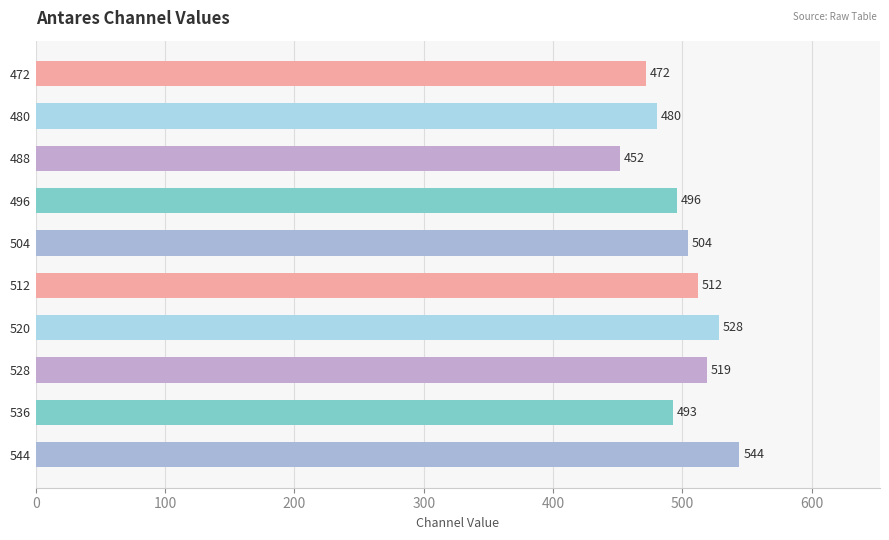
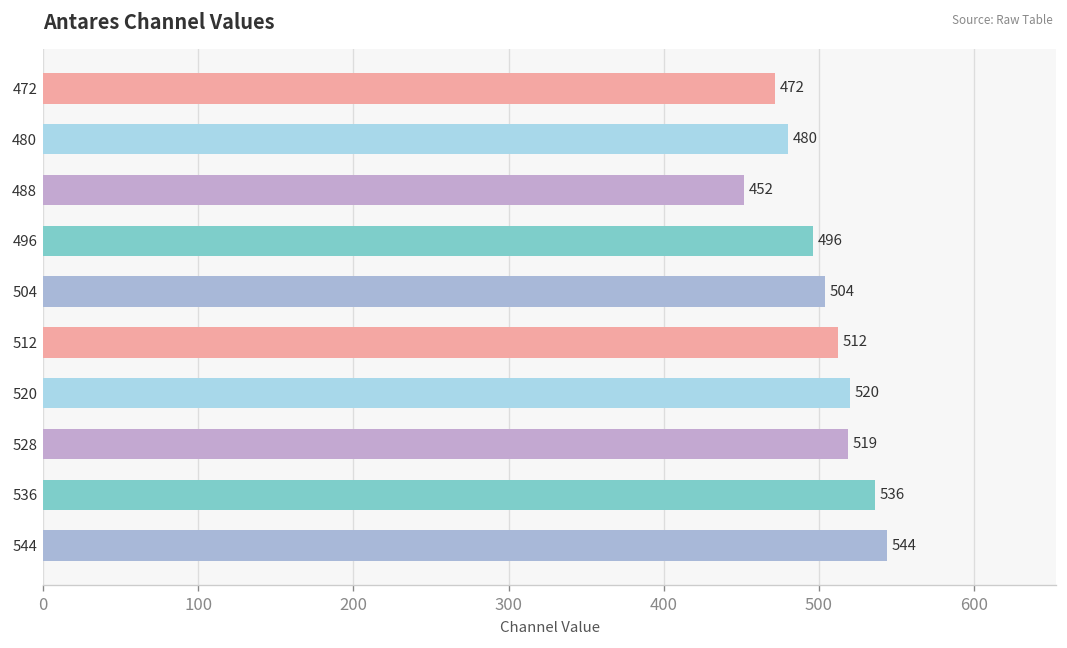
520: 528 -> 520
536: 493 -> 536
